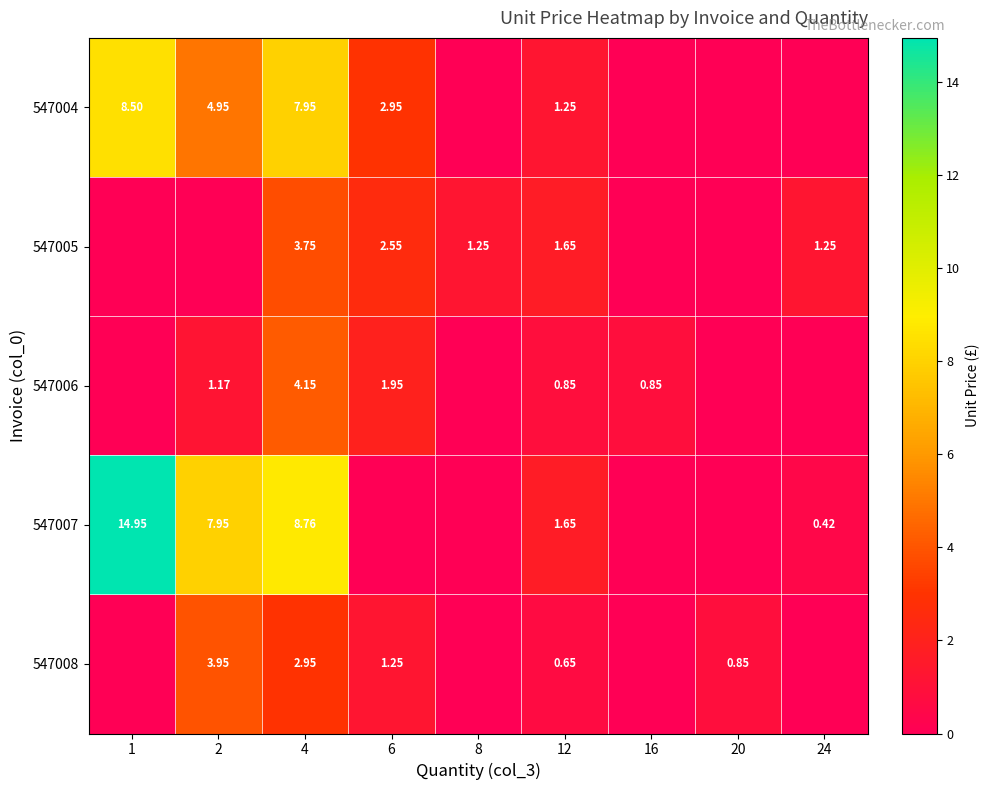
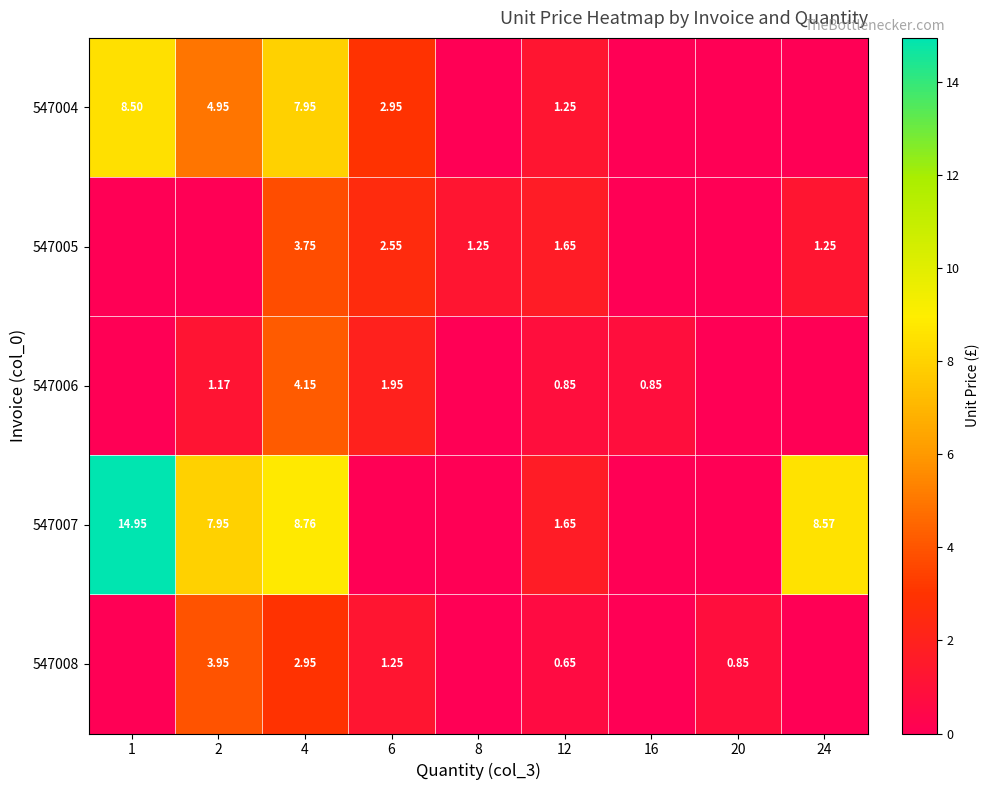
547007, 24: 0.42 -> 8.57
